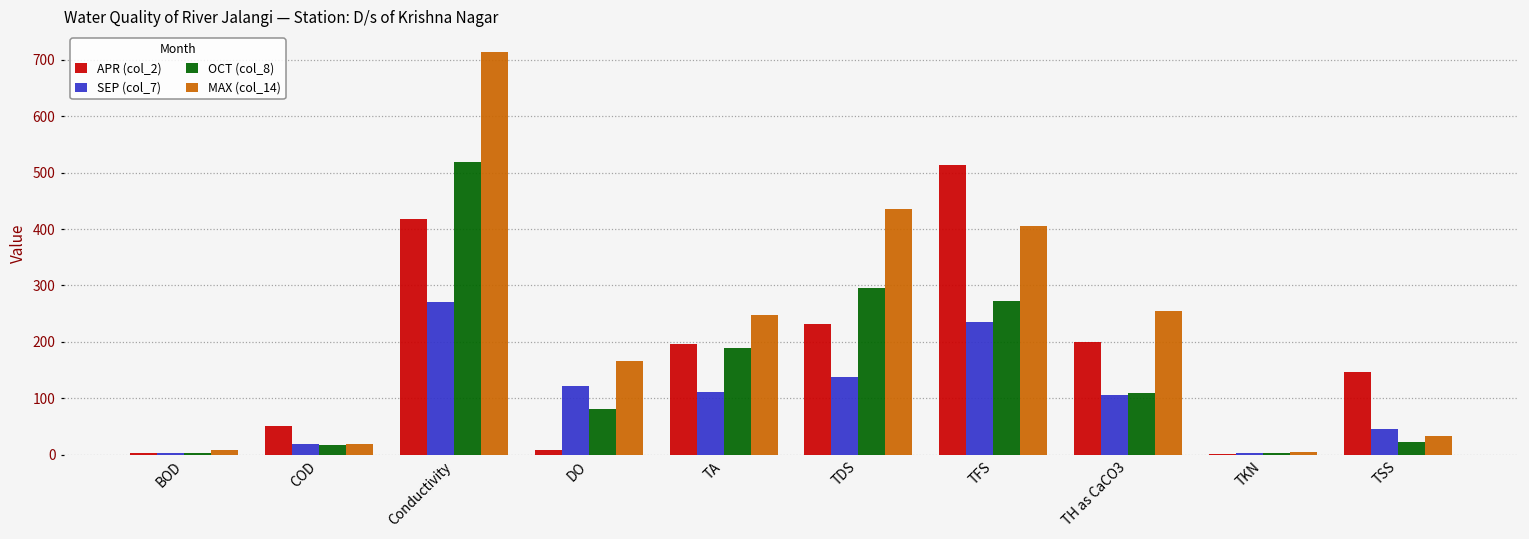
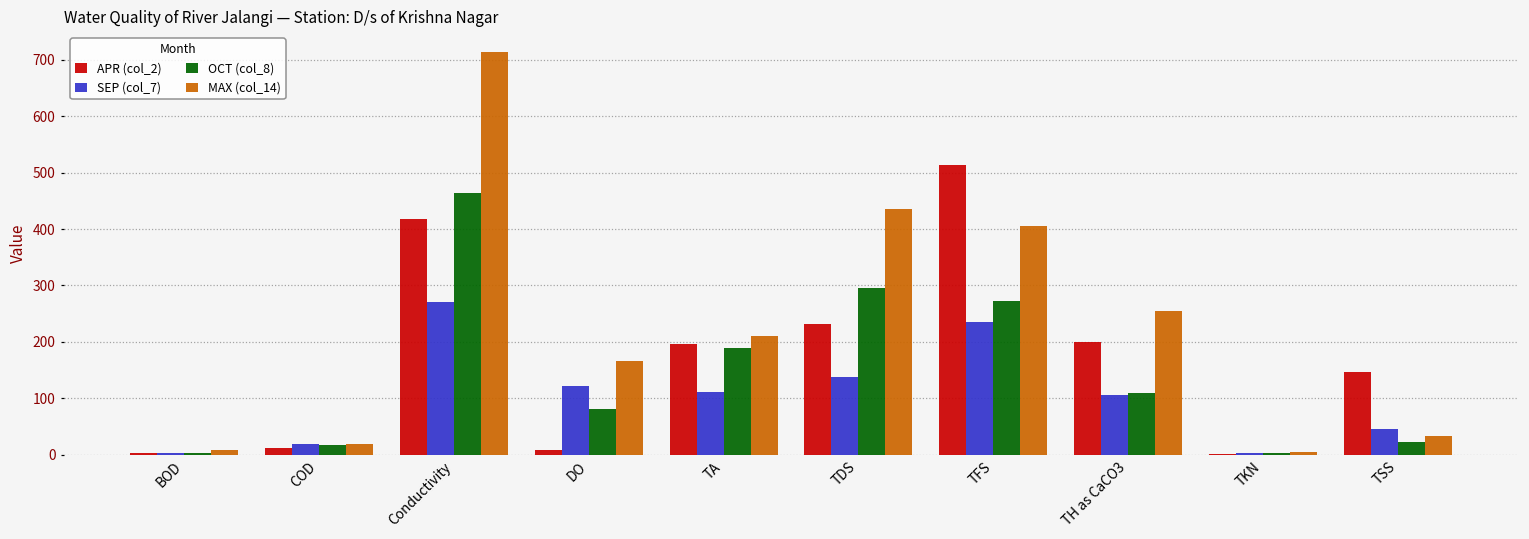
APR (col_2), COD: 50 -> 10
OCT (col_8), Conductivity: 520 -> 460
MAX (col_14), TA: 250 -> 210
